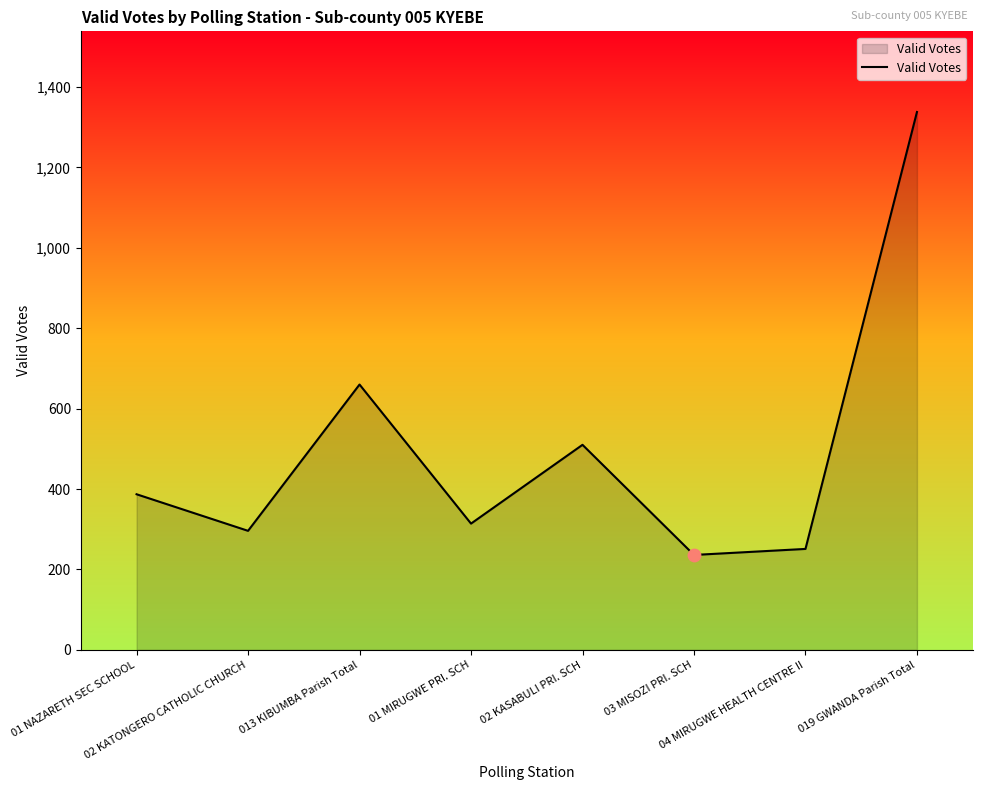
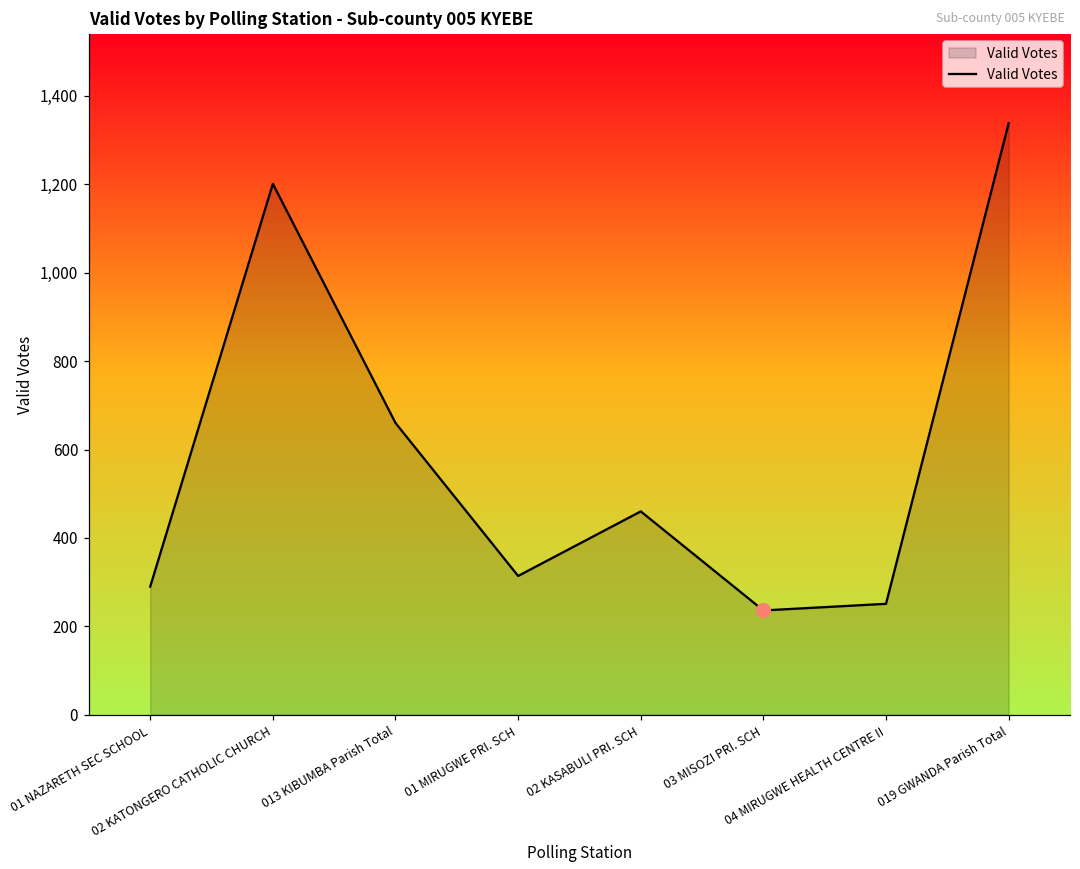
Valid Votes, 01 NAZARETH SEC SCHOOL: 390 -> 290
Valid Votes, 02 KATONGERO CATHOLIC CHURCH: 300 -> 1,200
Valid Votes, 02 KASABULI PRI. SCH: 510 -> 460
